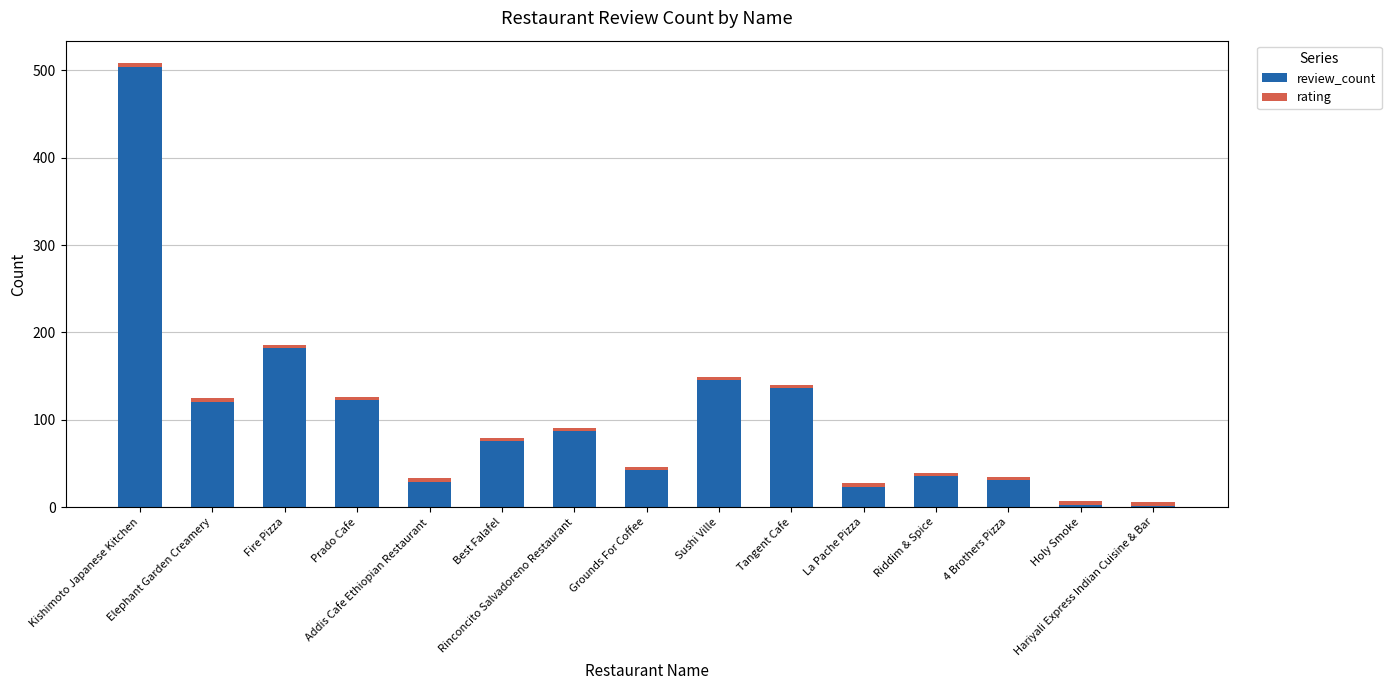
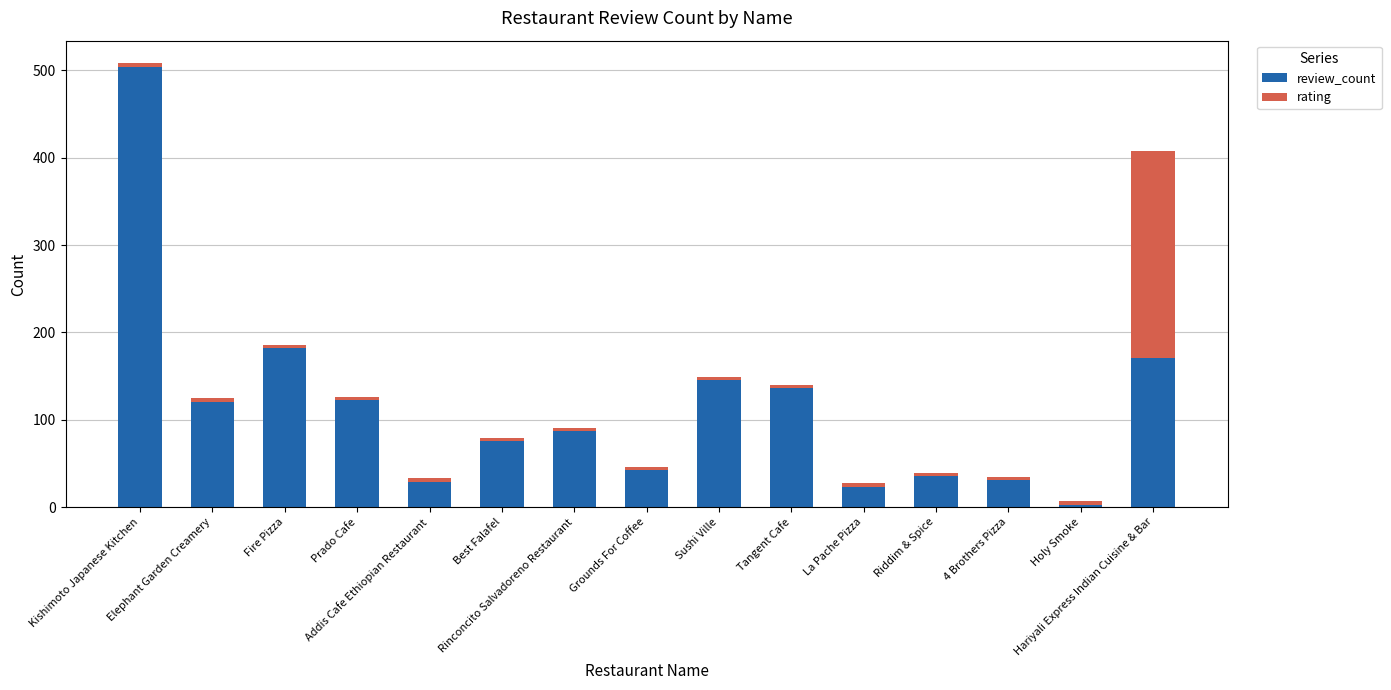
review_count, Hariyali Express Indian Cuisine & Bar: 0 -> 170
rating, Hariyali Express Indian Cuisine & Bar: 10 -> 240
